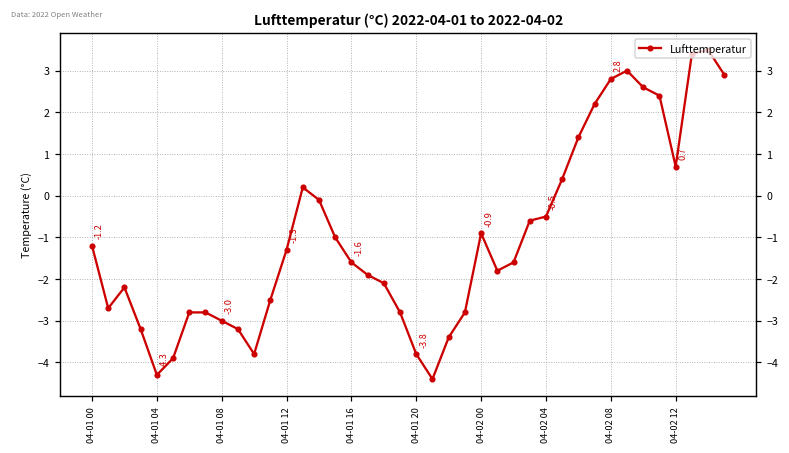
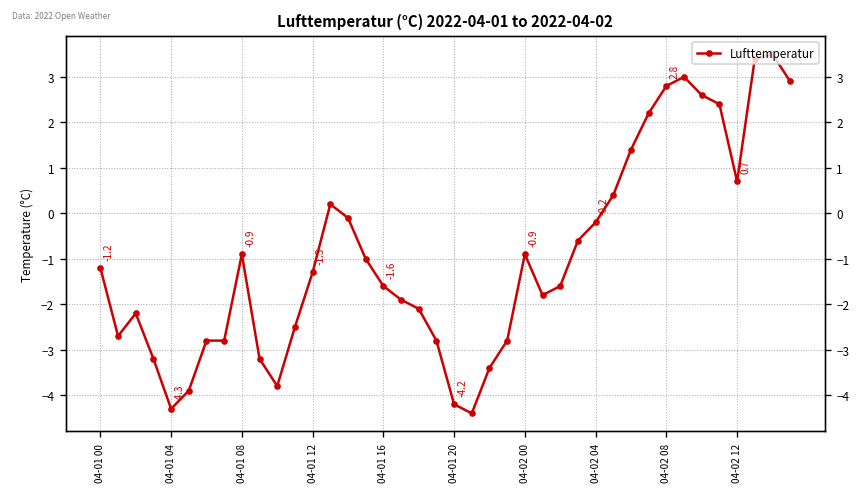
04-01 08: -3.0 -> -0.9
04-01 20: -3.8 -> -4.2
04-02 04: -0.5 -> -0.2
